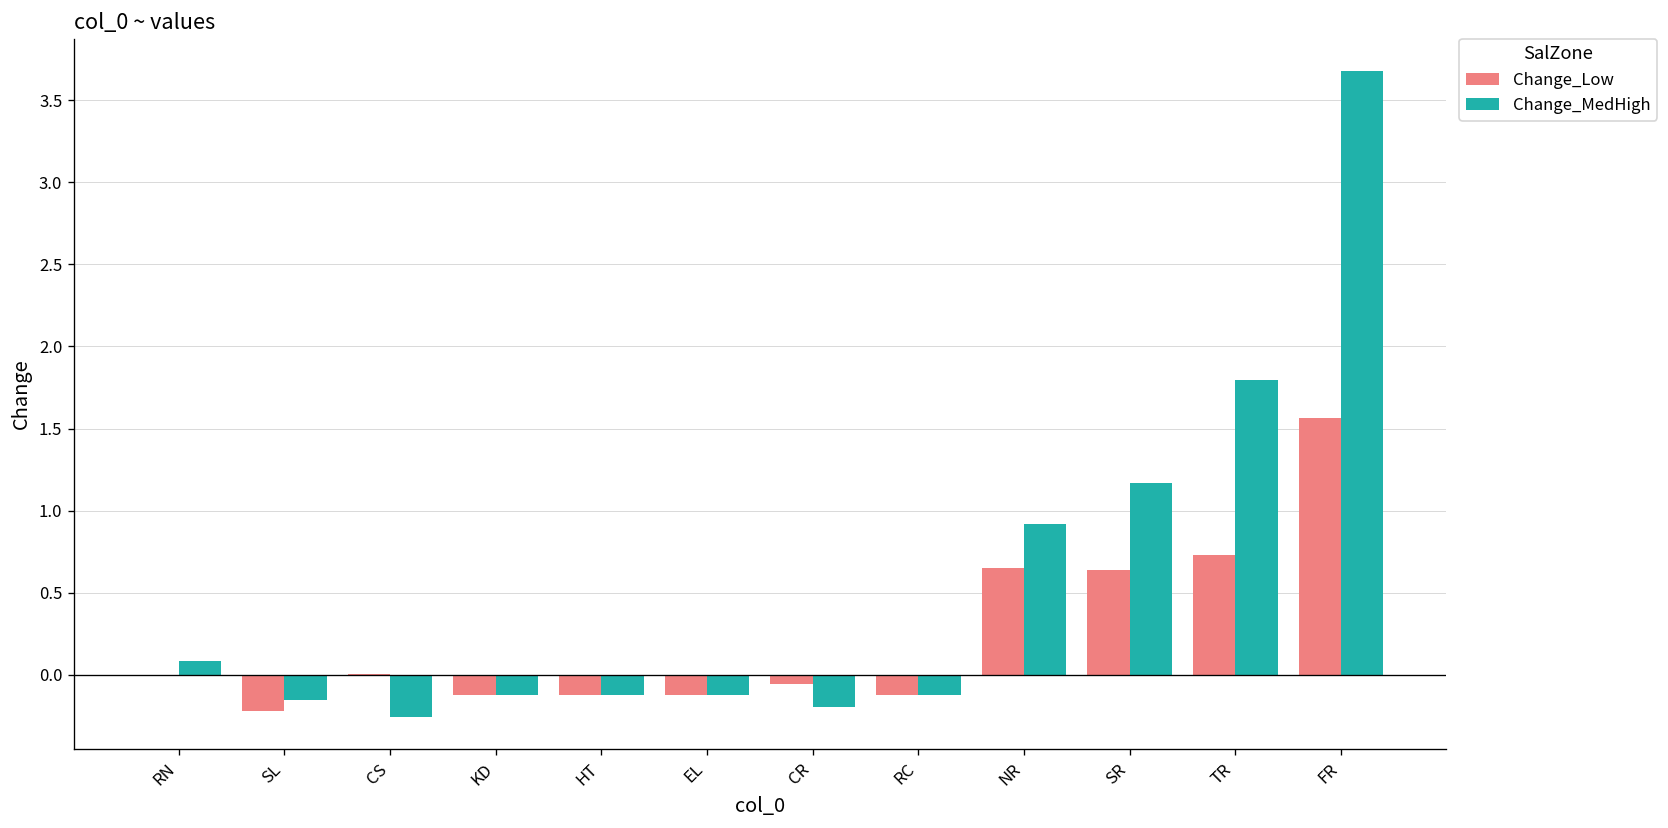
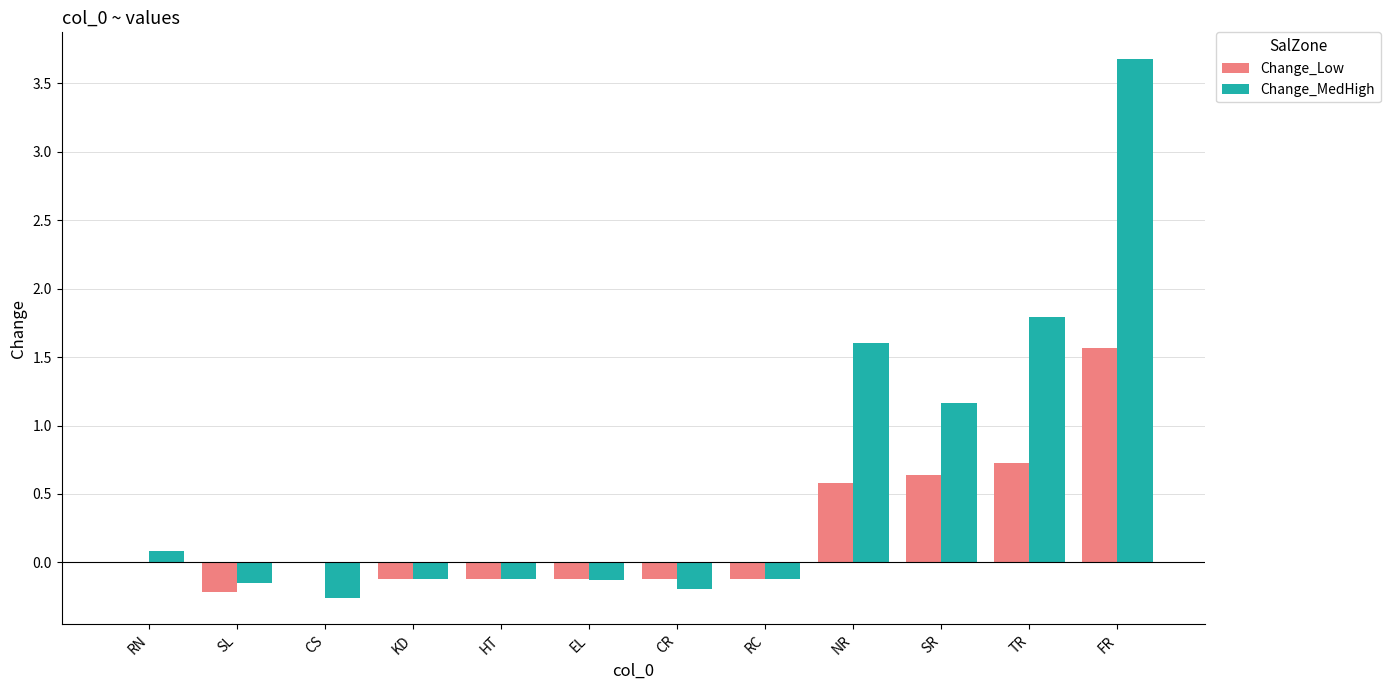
Change_Low, CR: -0.05 -> -0.12
Change_Low, NR: 0.65 -> 0.58
Change_MedHigh, NR: 0.92 -> 1.60
